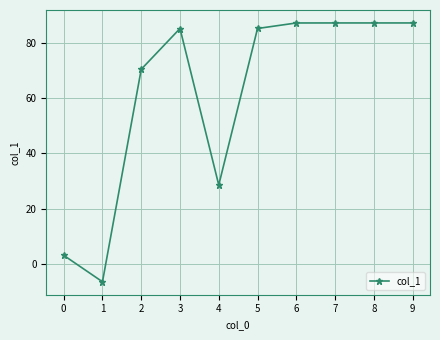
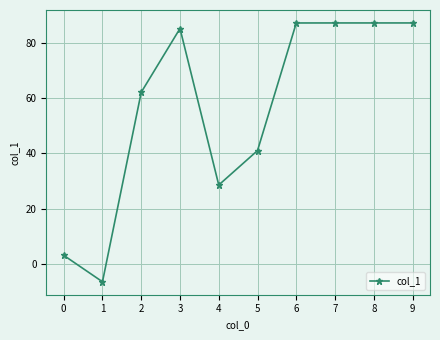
2: 70 -> 62
5: 85 -> 41
